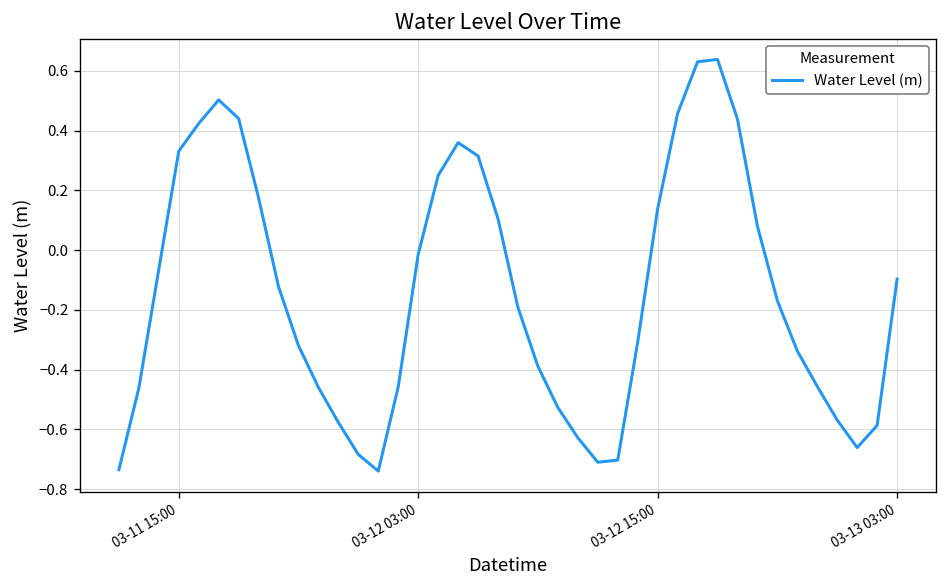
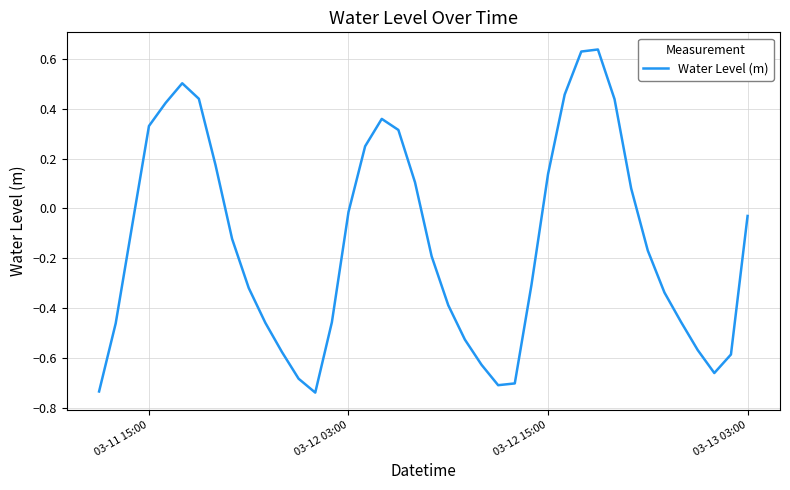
03-13 03:00: -0.10 -> -0.03
